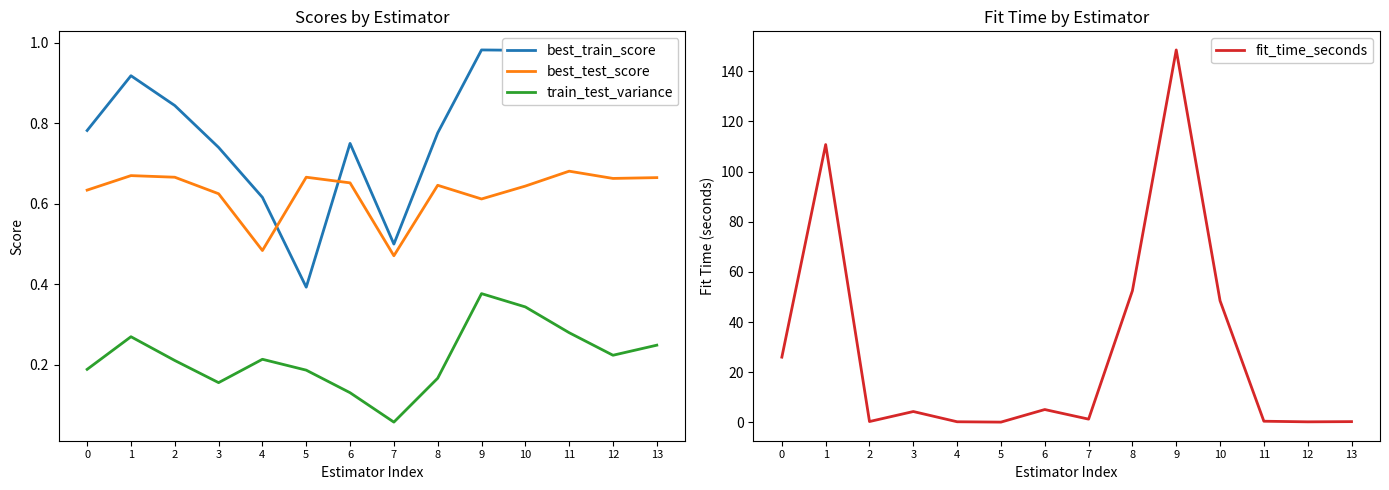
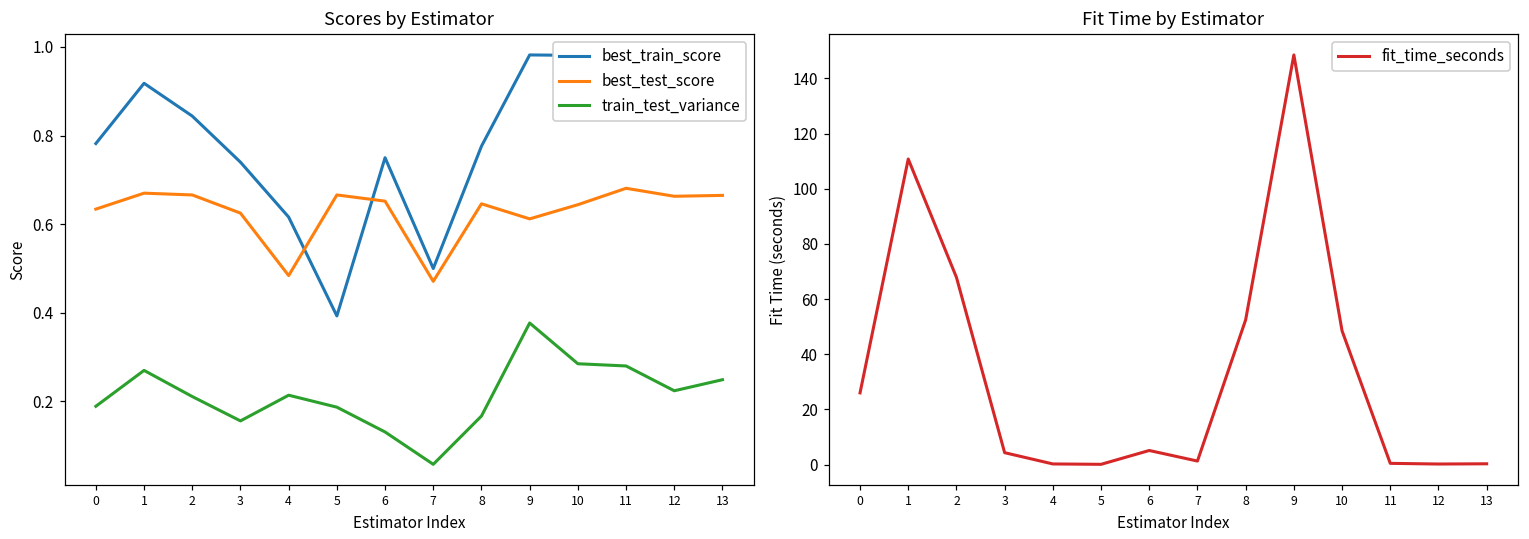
Scores by Estimator, train_test_variance, 10: 0.34 -> 0.29
Fit Time by Estimator, 2: 0 -> 68
